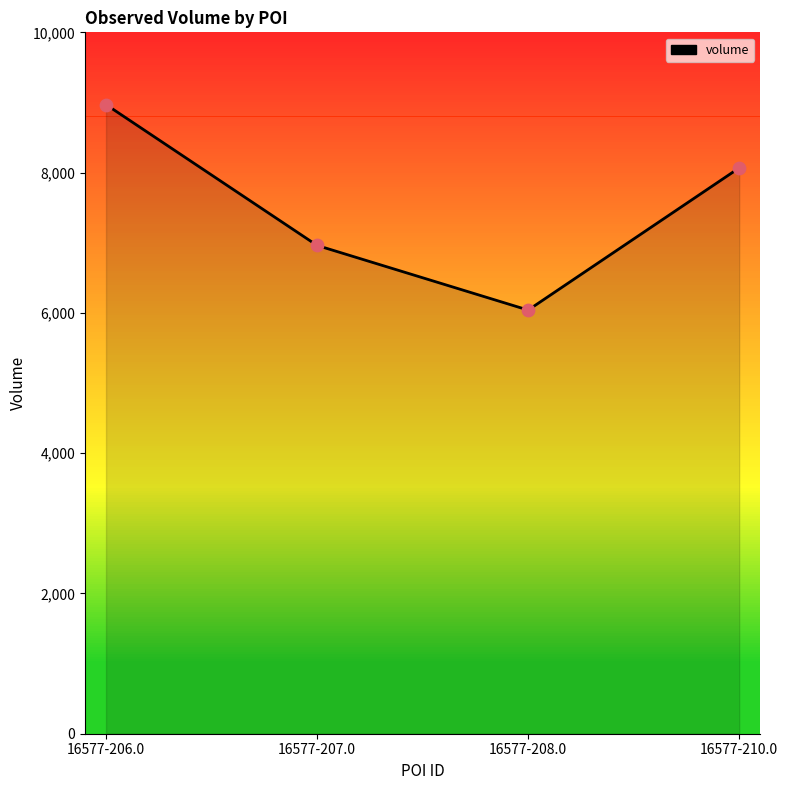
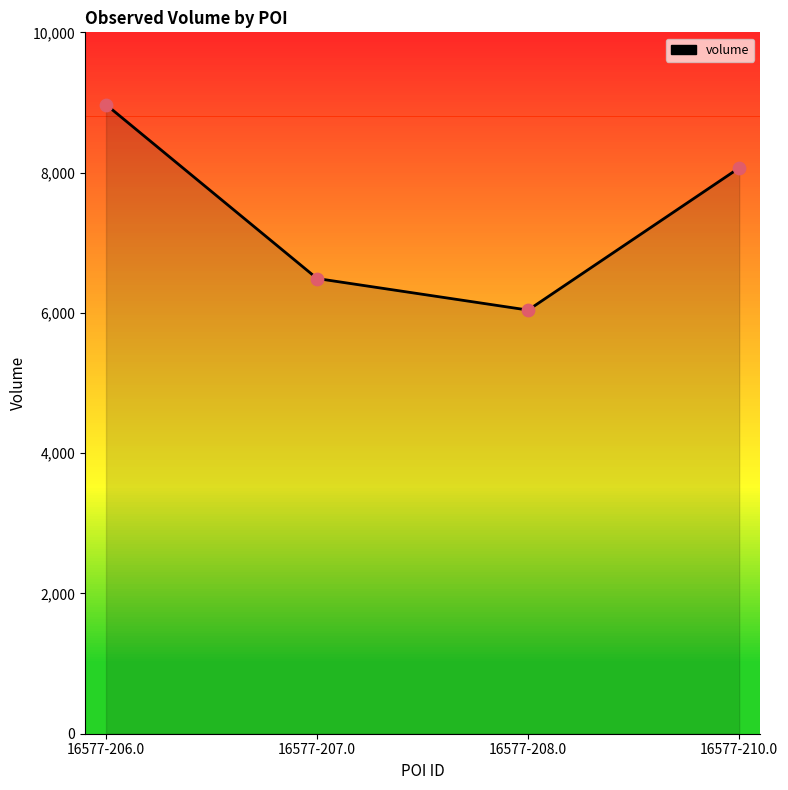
16577-207.0: 7,000 -> 6,500
